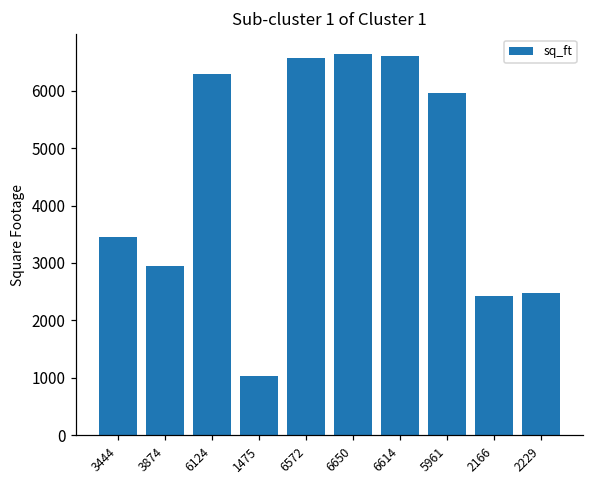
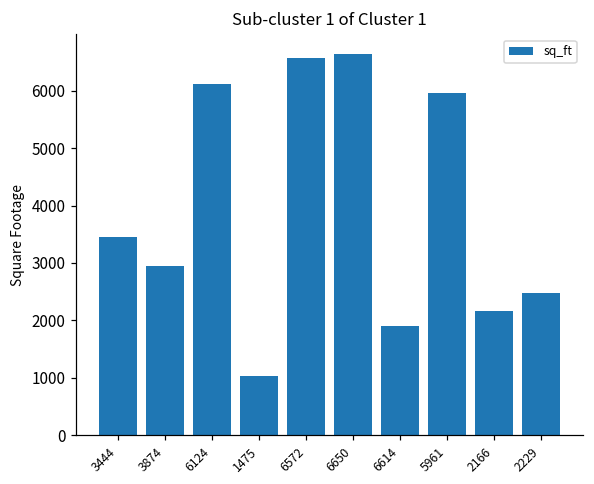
6124: 6300 -> 6100
6614: 6600 -> 1900
2166: 2400 -> 2200
